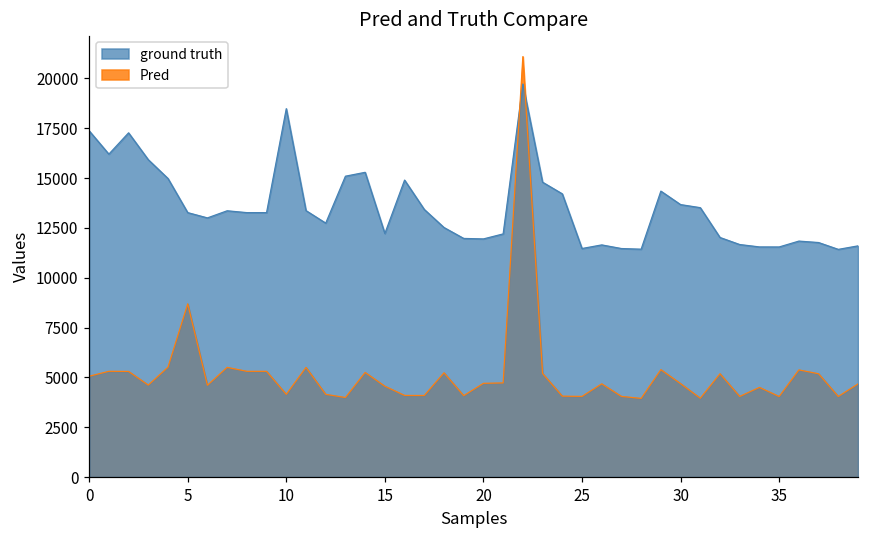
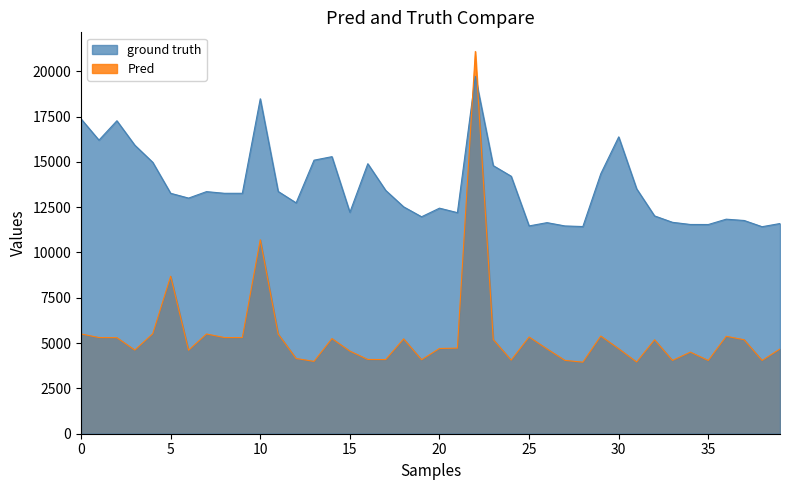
Pred, 0: 5100 -> 5500
Pred, 10: 4200 -> 10700
ground truth, 20: 11900 -> 12400
Pred, 25: 4000 -> 5300
ground truth, 30: 13700 -> 16400
